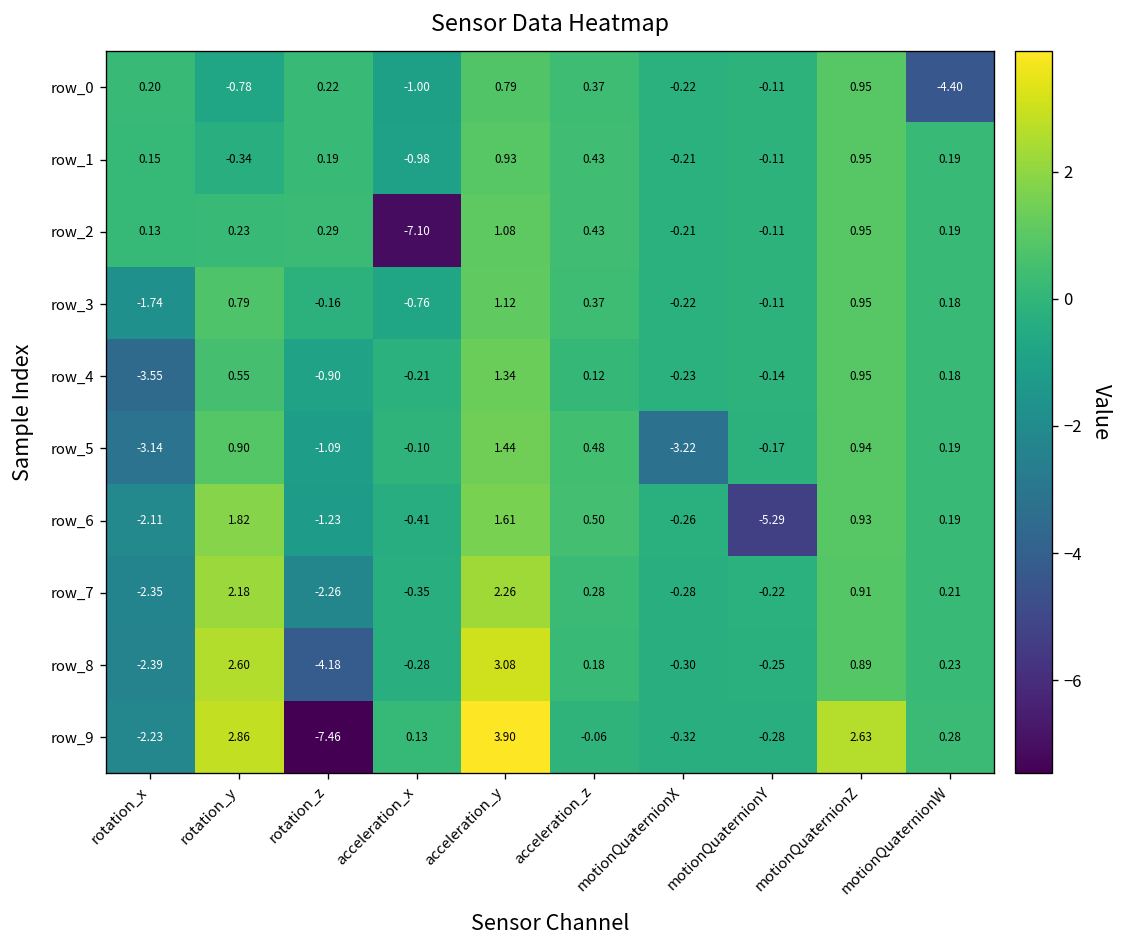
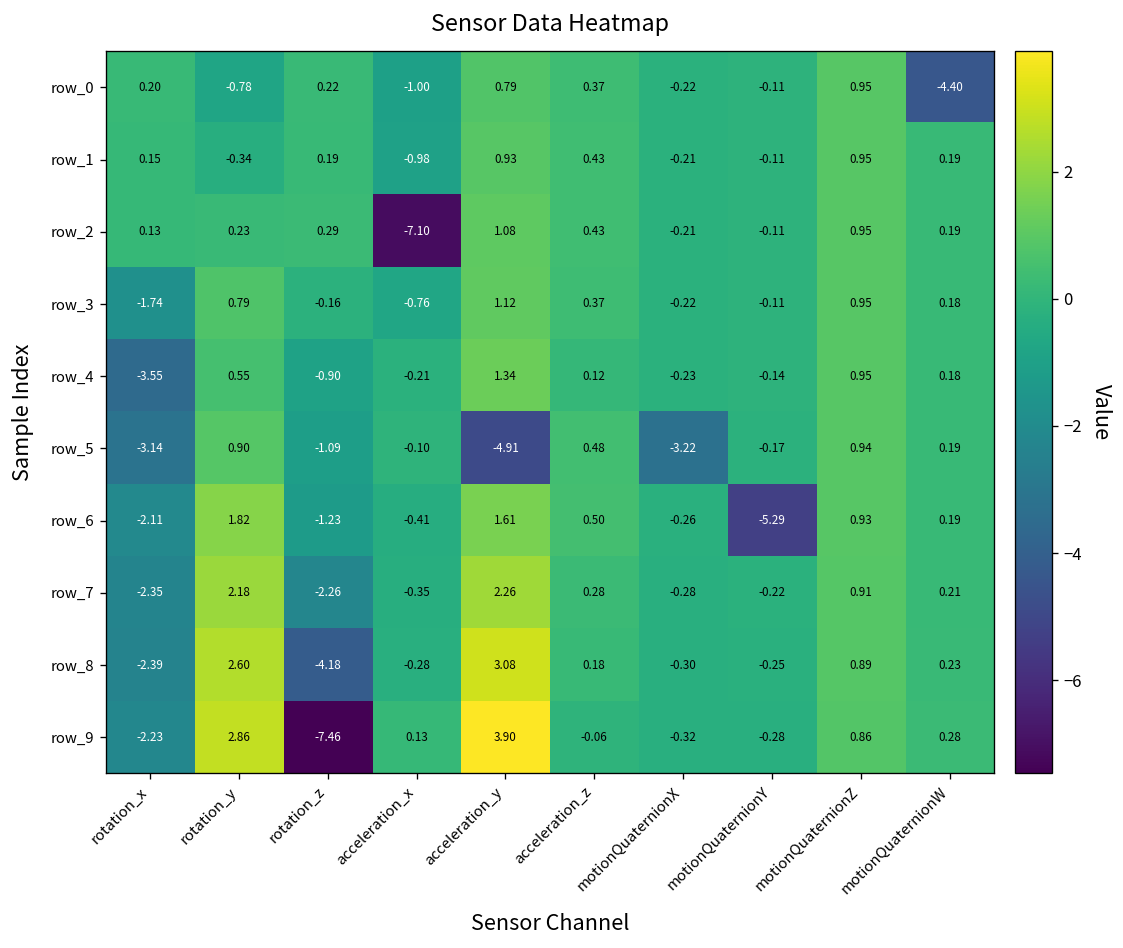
row_5, acceleration_y: 1.44 -> -4.91
row_9, motionQuaternionZ: 2.63 -> 0.86
